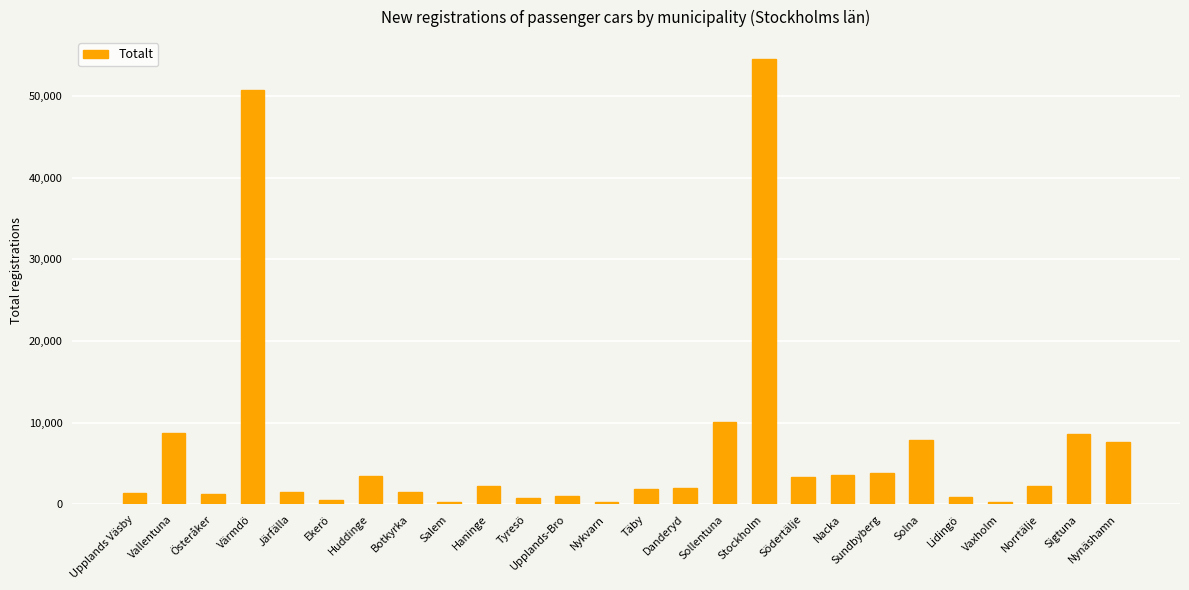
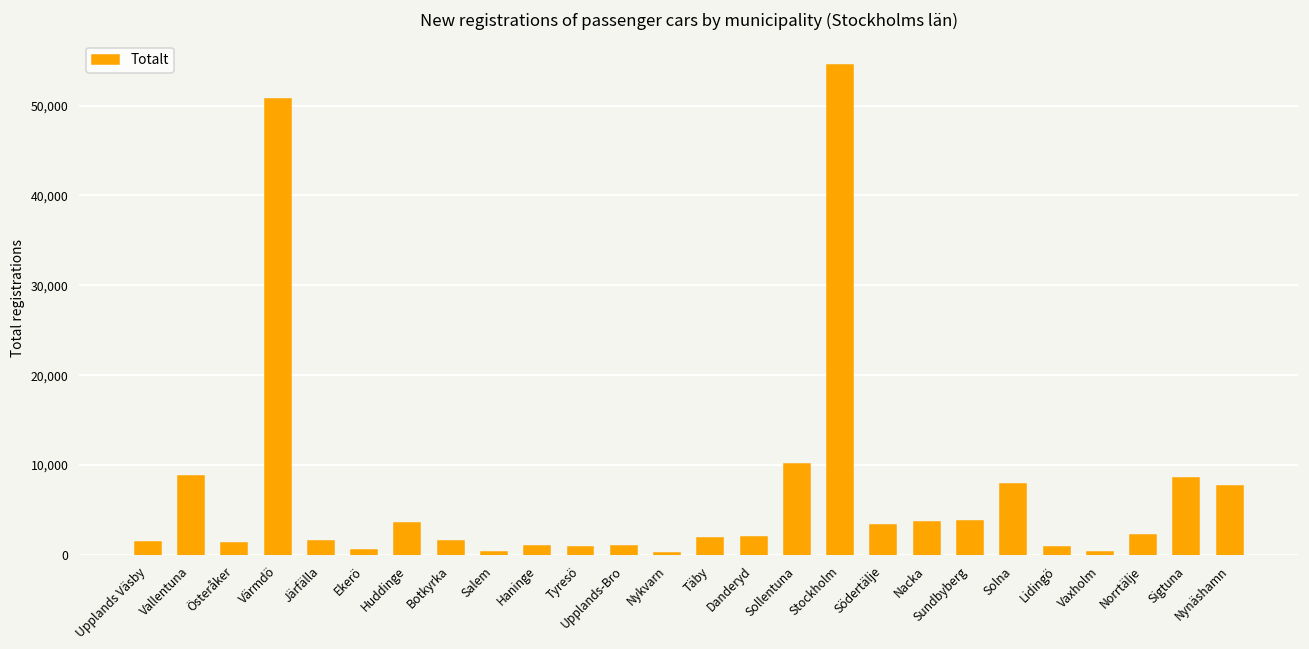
Haninge: 2,000 -> 1,000
